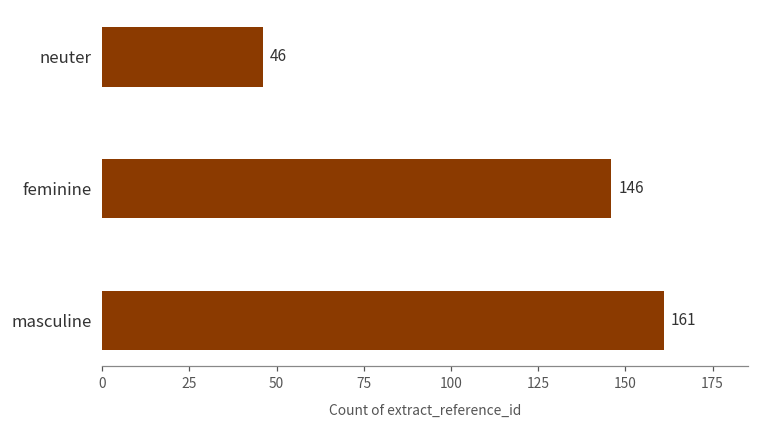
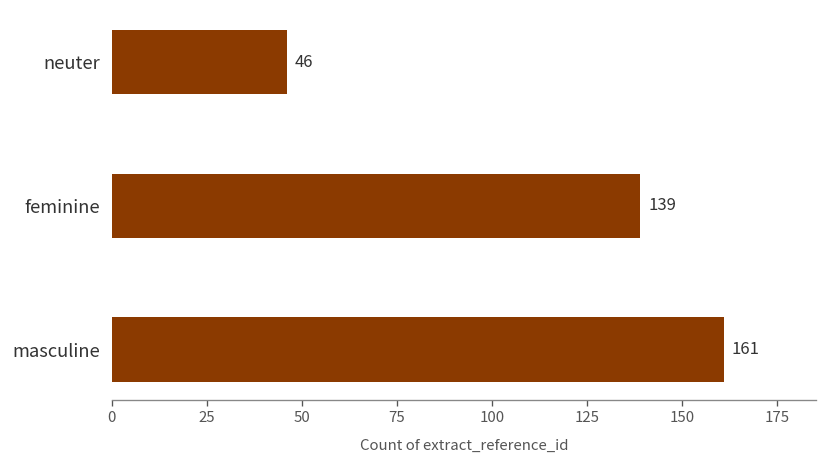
feminine: 146 -> 139
